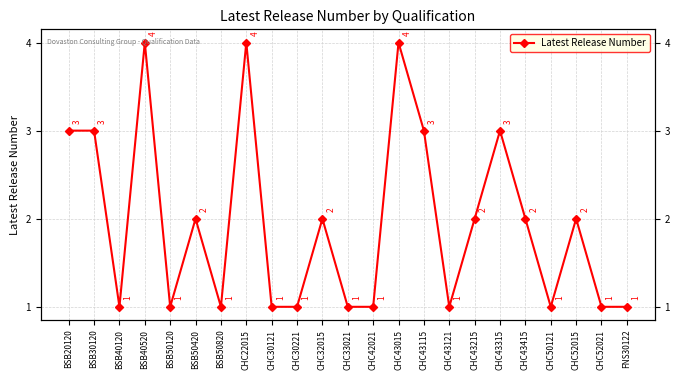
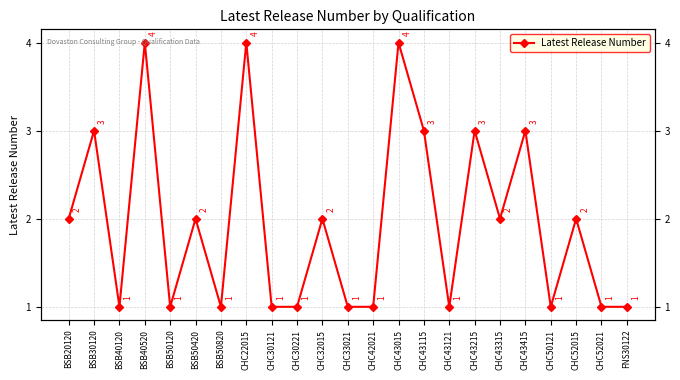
BSB20120: 3 -> 2
CHC43215: 2 -> 3
CHC43315: 3 -> 2
CHC43415: 2 -> 3
